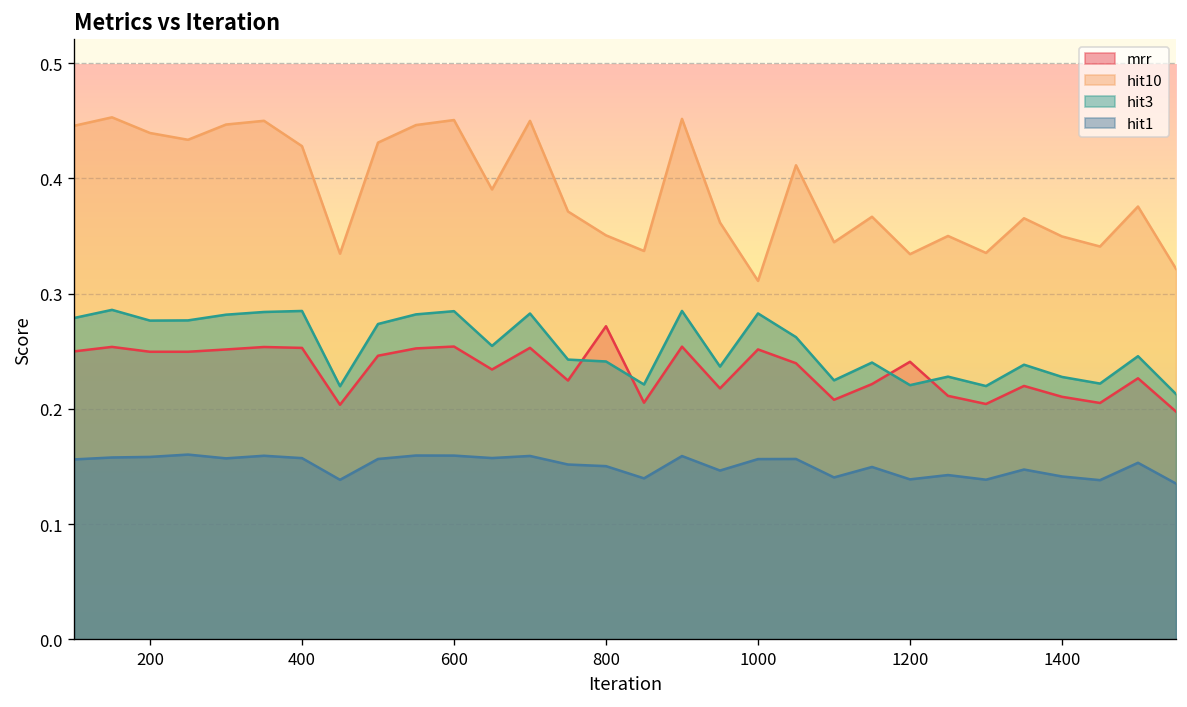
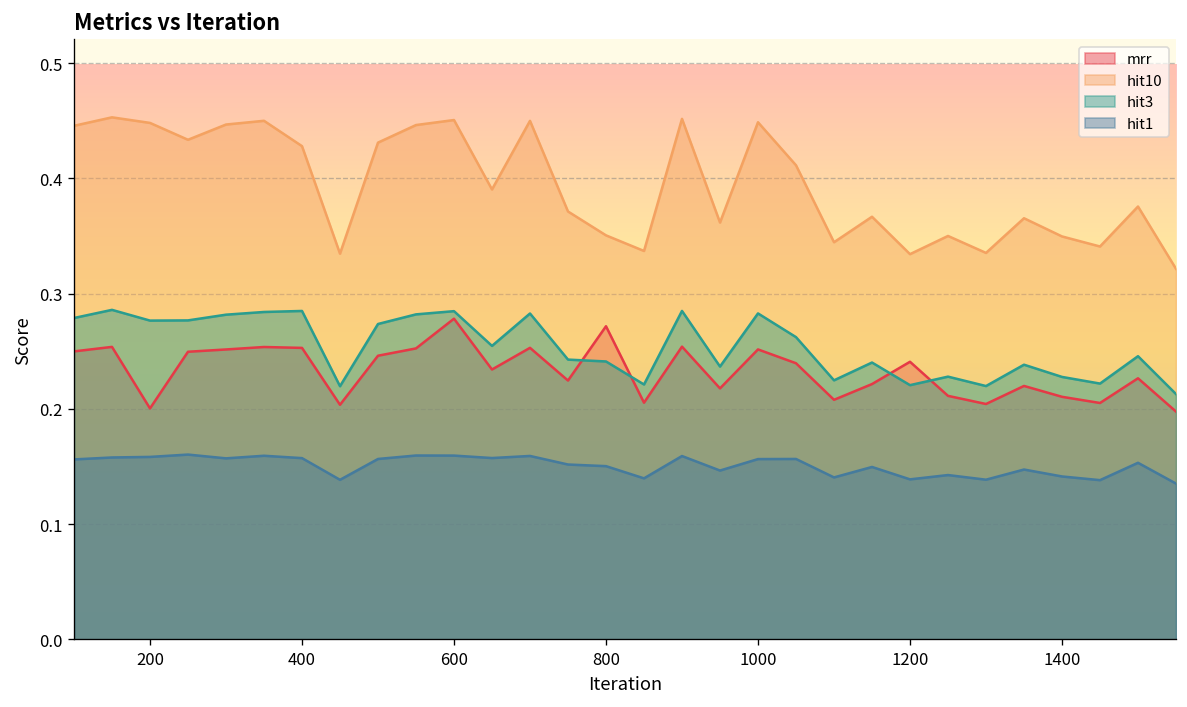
mrr, 200: 0.25 -> 0.20
hit10, 200: 0.44 -> 0.45
mrr, 600: 0.25 -> 0.28
hit10, 1000: 0.31 -> 0.45
